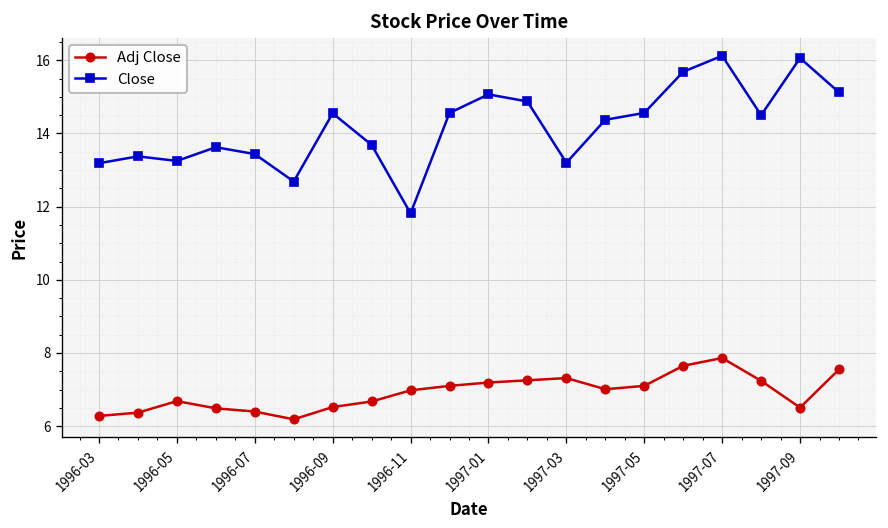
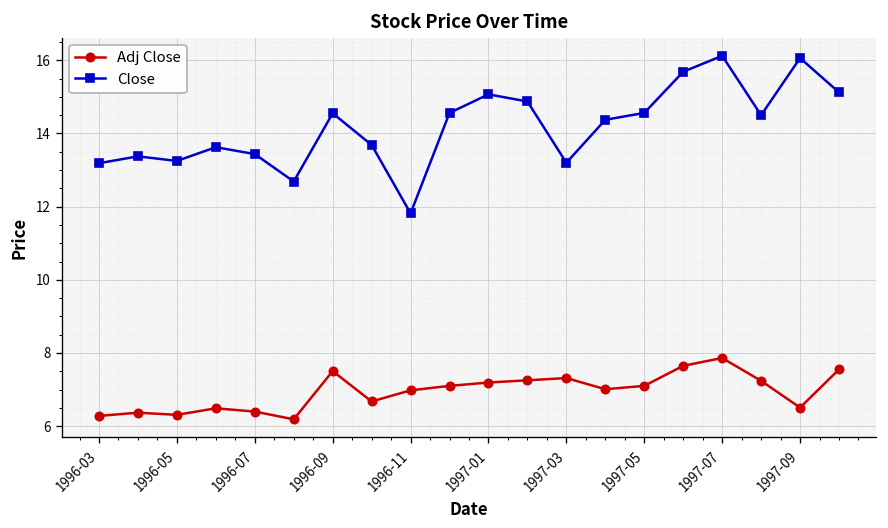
Adj Close, 1996-05: 6.7 -> 6.3
Adj Close, 1996-09: 6.5 -> 7.5
